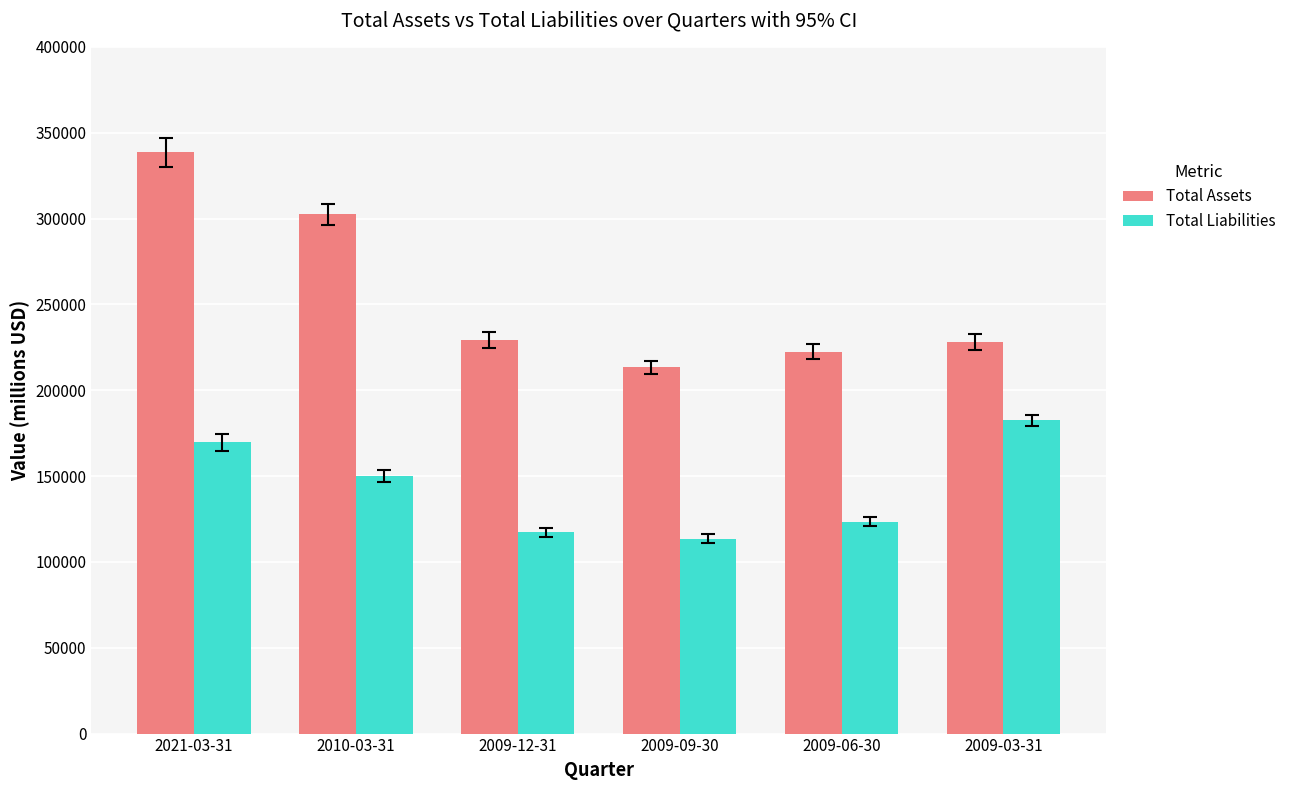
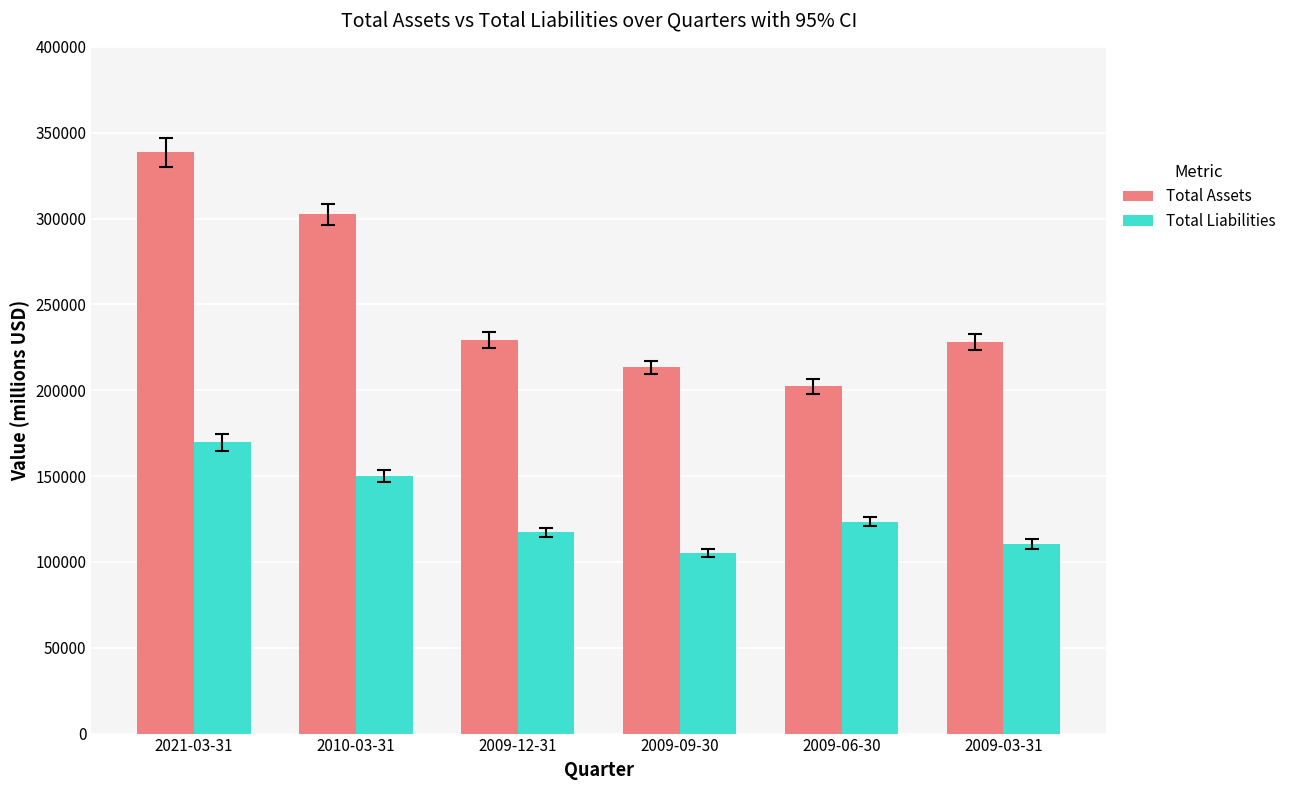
Total Liabilities, 2009-09-30: 114000 -> 105000
Total Assets, 2009-06-30: 222000 -> 202000
Total Liabilities, 2009-03-31: 182000 -> 111000
